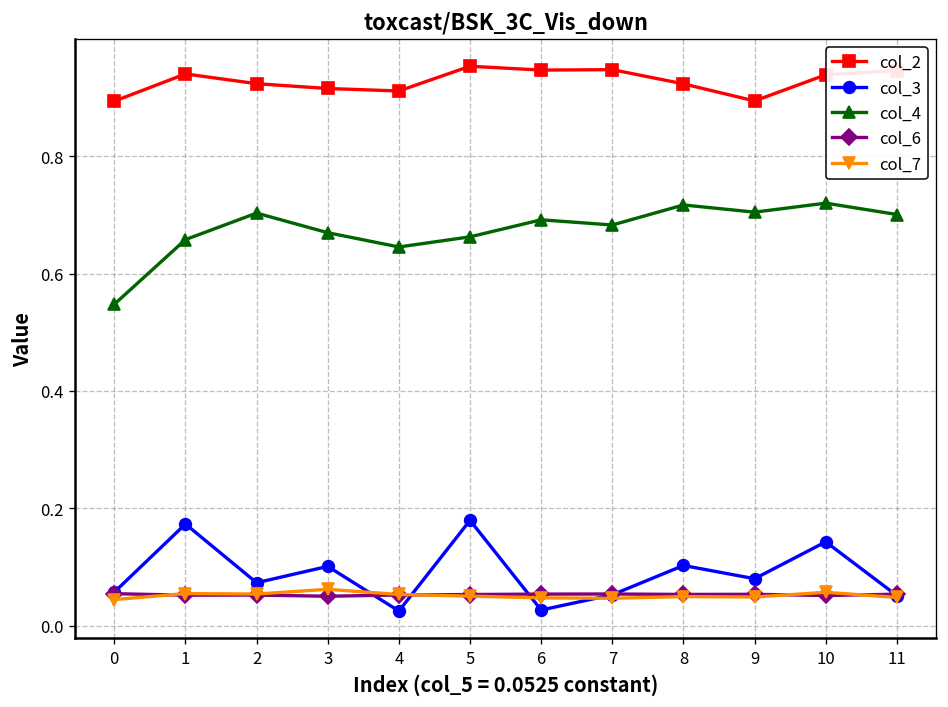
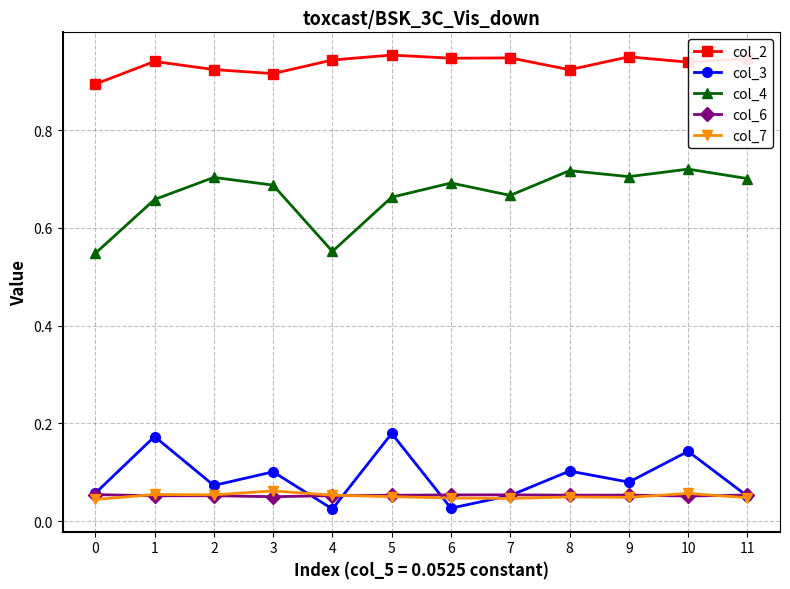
col_4, 3: 0.67 -> 0.69
col_2, 4: 0.91 -> 0.94
col_4, 4: 0.65 -> 0.55
col_4, 7: 0.68 -> 0.67
col_2, 9: 0.89 -> 0.95
